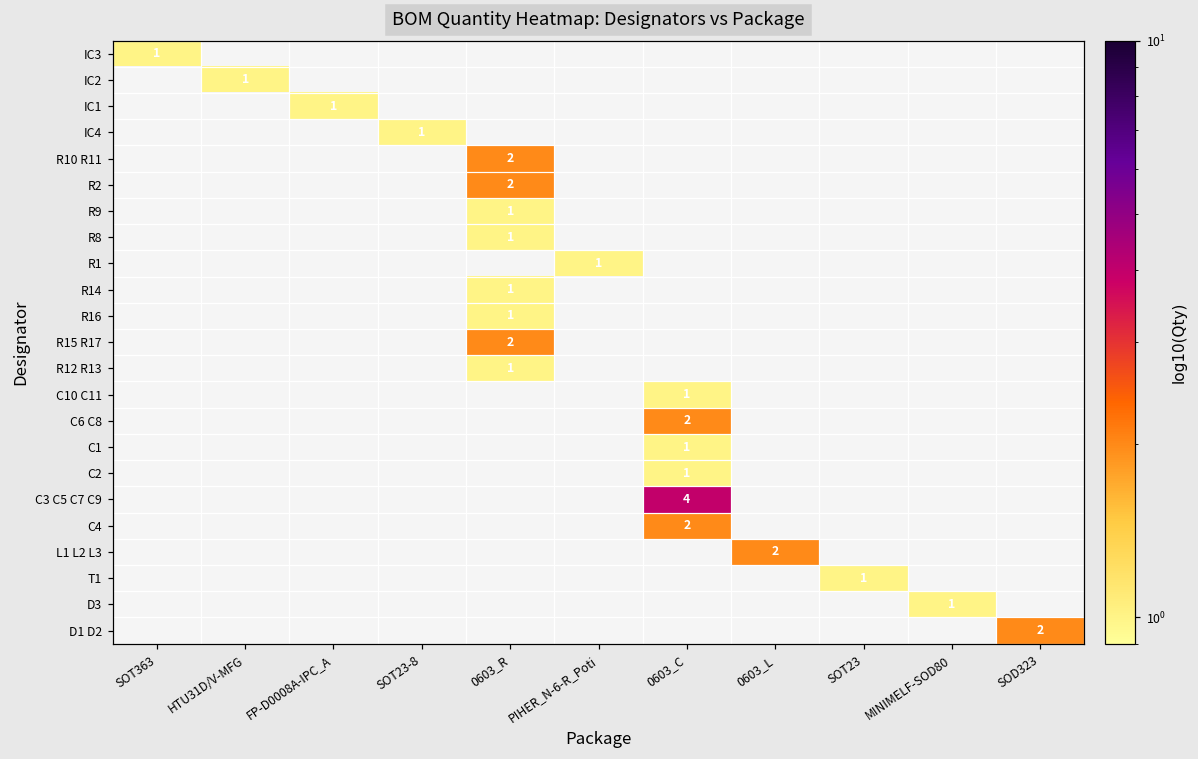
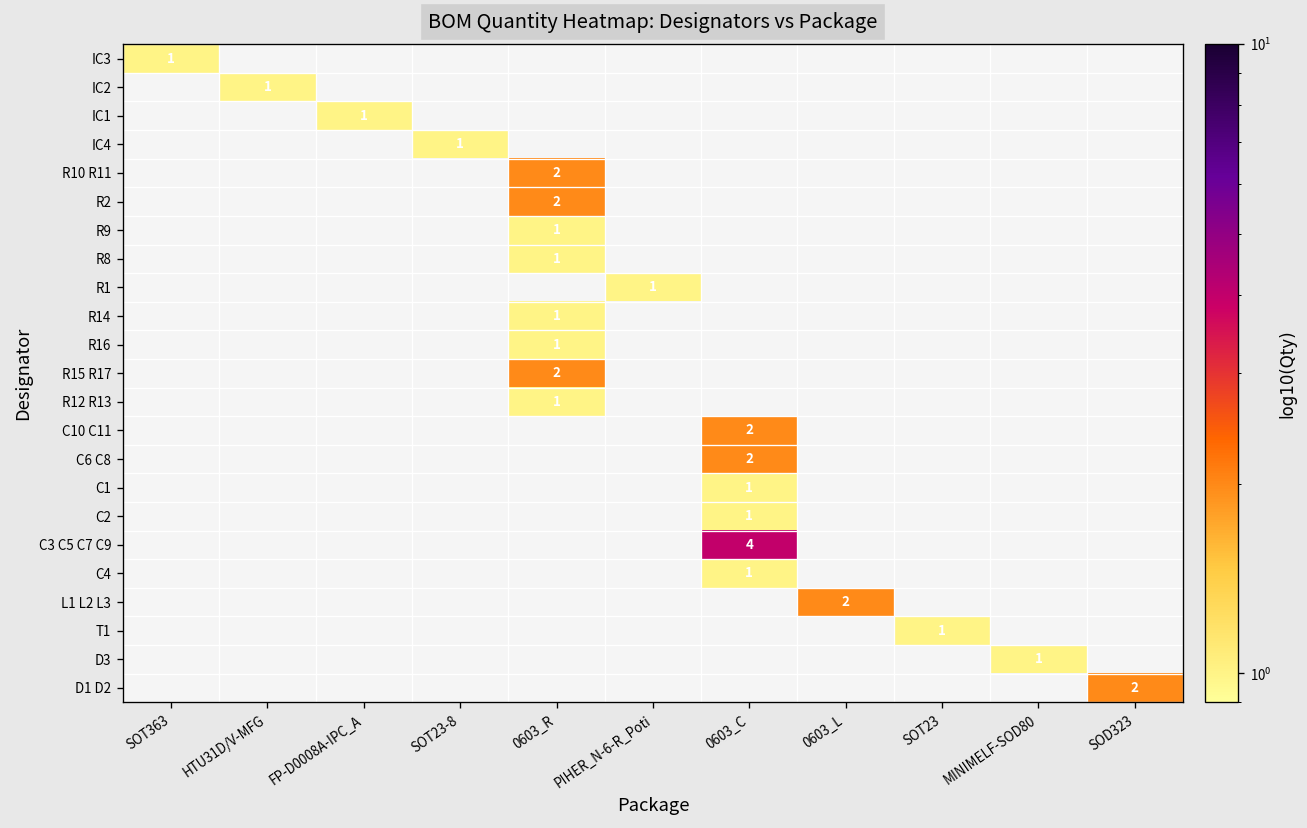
C10 C11, 0603_C: 1 -> 2
C4, 0603_C: 2 -> 1
